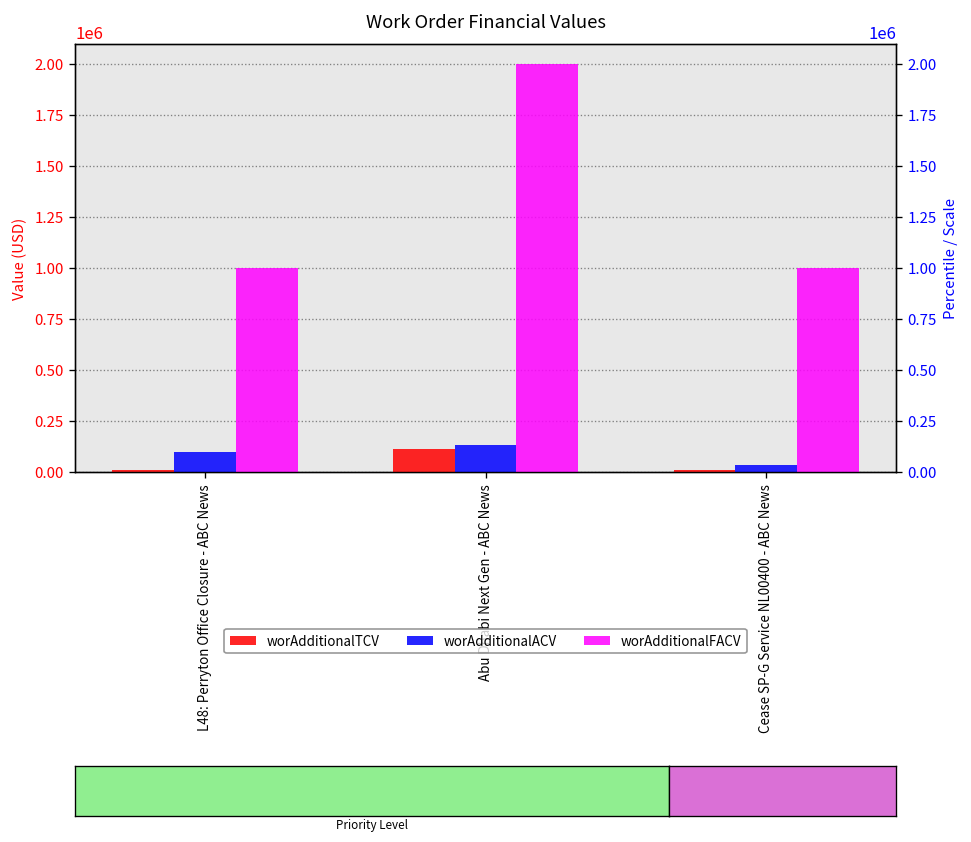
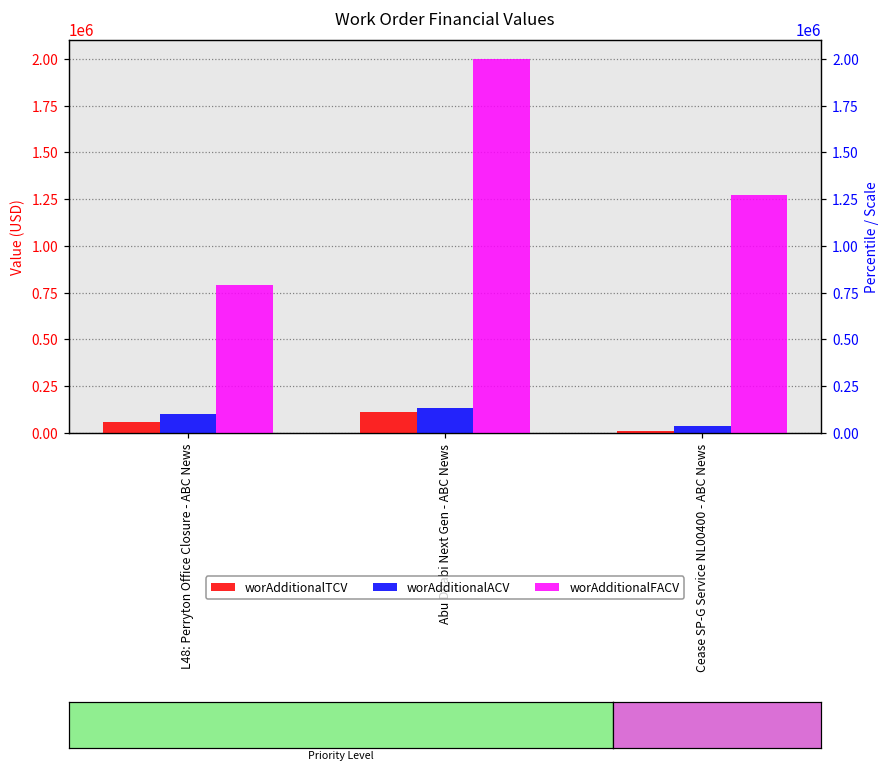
worAdditionalTCV, L48: Perryton Office Closure - ABC News: 10000 -> 60000
worAdditionalFACV, L48: Perryton Office Closure - ABC News: 1000000 -> 790000
worAdditionalFACV, Cease SP-G Service NL00400 - ABC News: 1000000 -> 1270000
